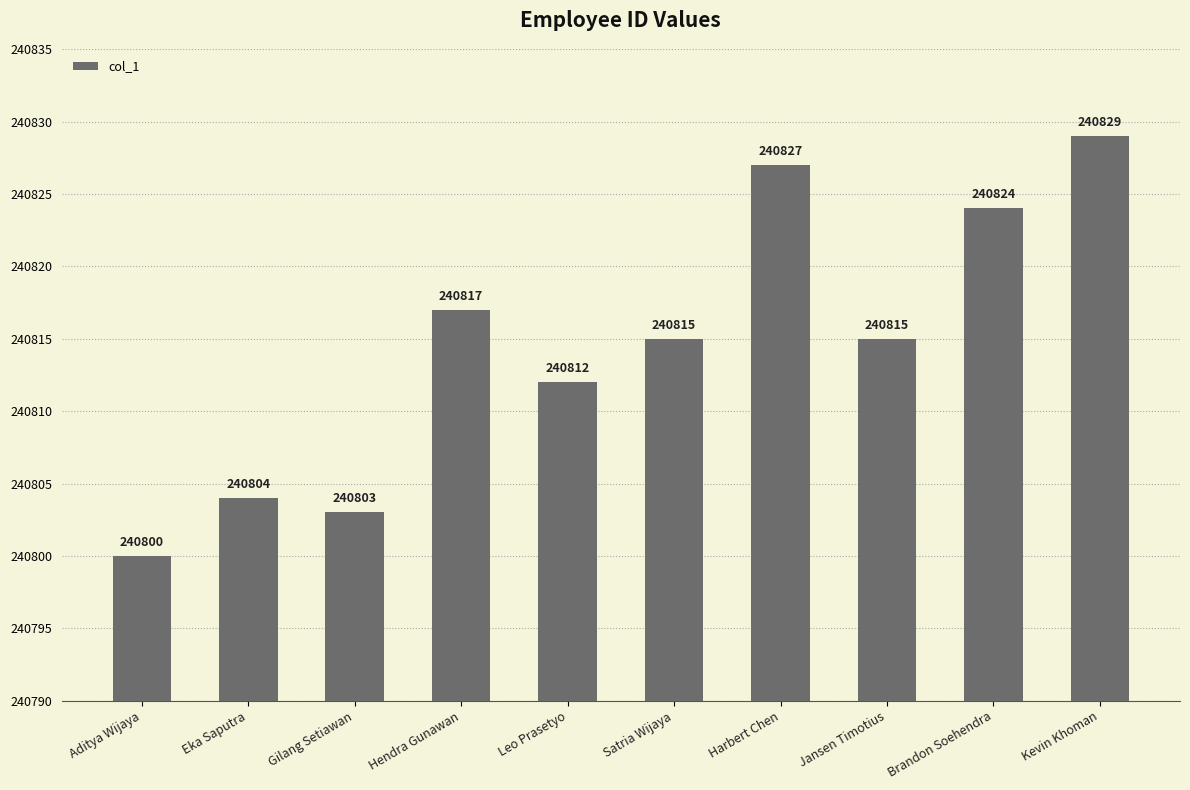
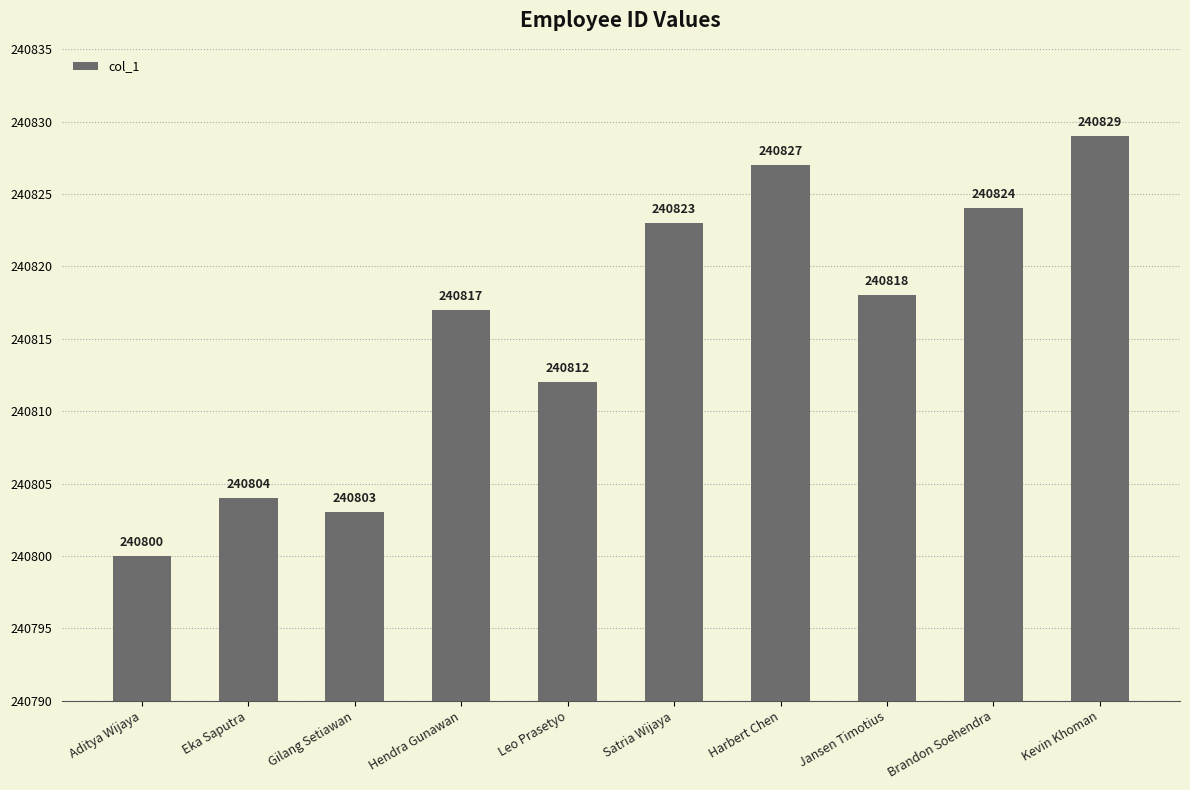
Satria Wijaya: 240815 -> 240823
Jansen Timotius: 240815 -> 240818
